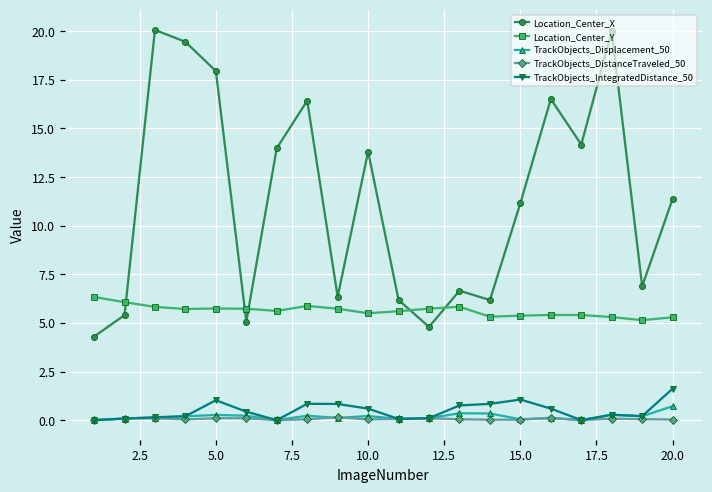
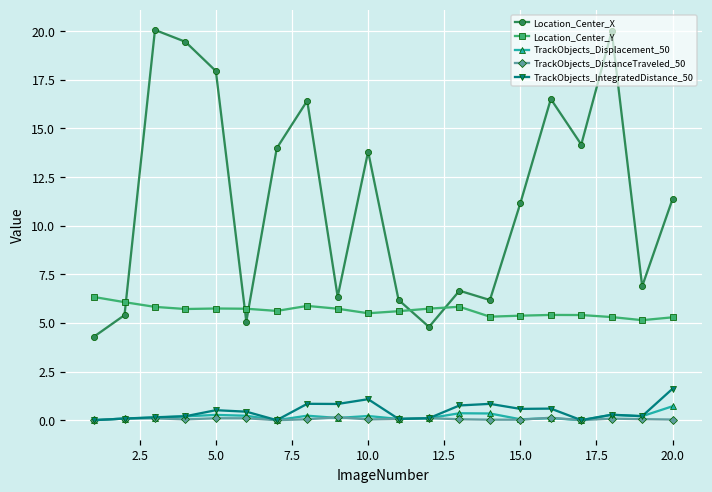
TrackObjects_IntegratedDistance_50, 5.0: 1.0 -> 0.5
TrackObjects_IntegratedDistance_50, 10.0: 0.6 -> 1.1
TrackObjects_IntegratedDistance_50, 15.0: 1.1 -> 0.6
